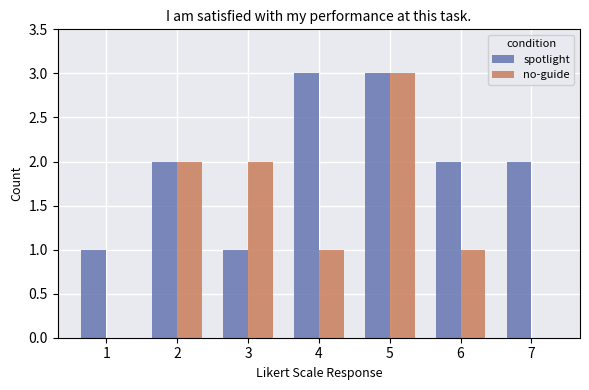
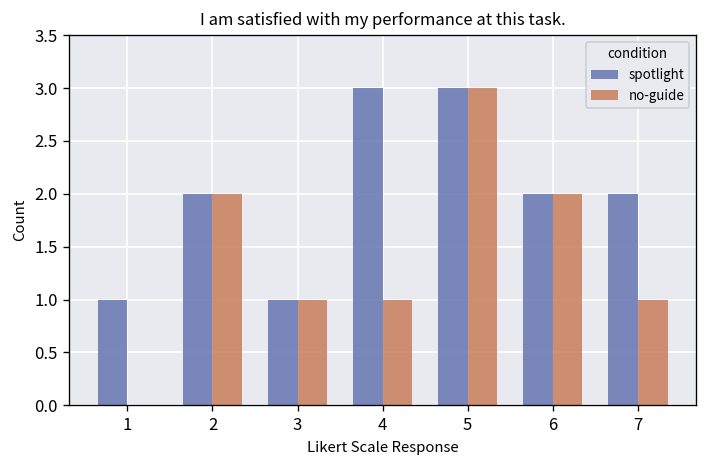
no-guide, 3: 2 -> 1
no-guide, 6: 1 -> 2
no-guide, 7: 0 -> 1
